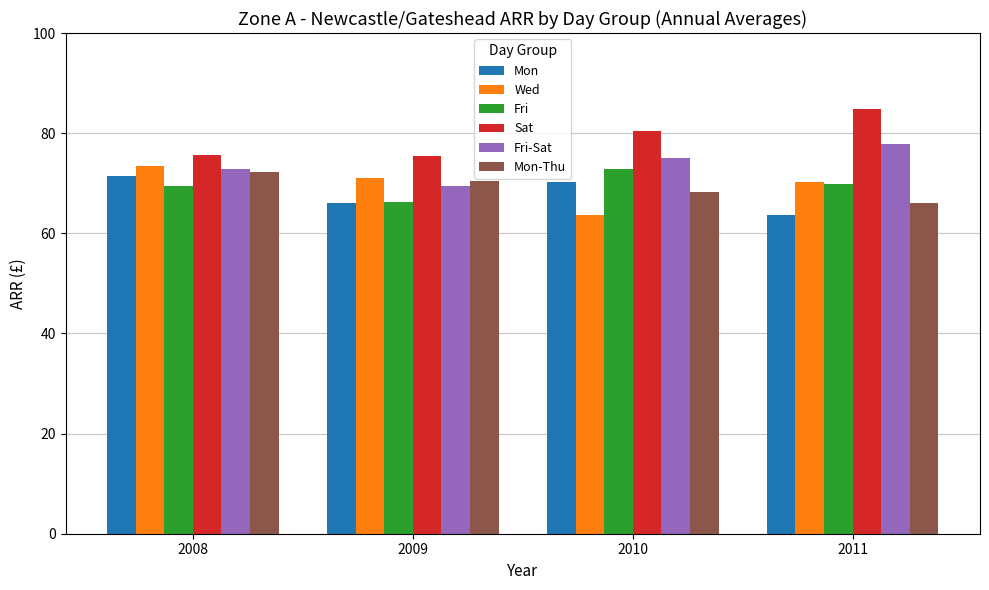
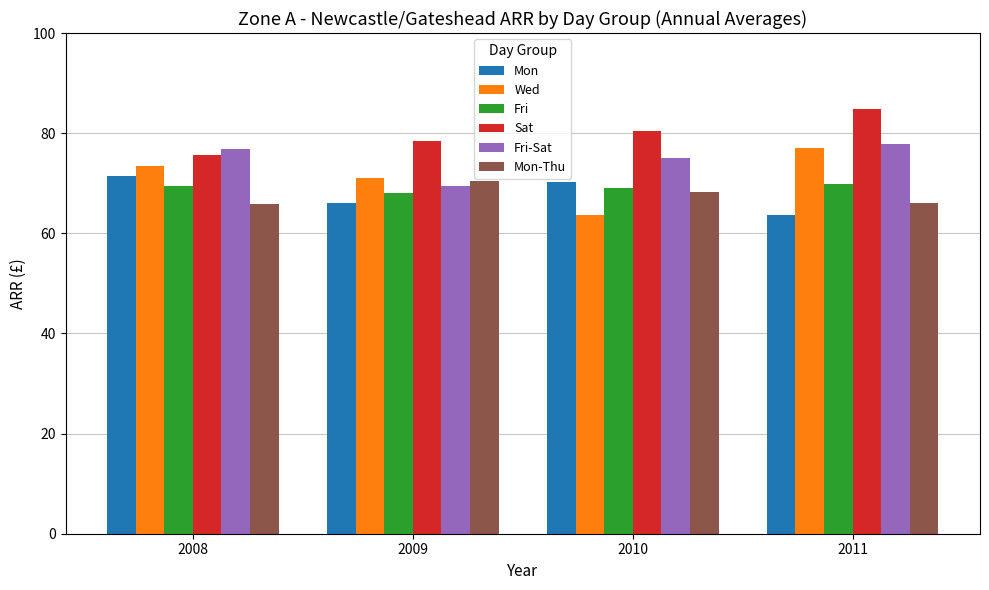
Fri-Sat, 2008: 73 -> 77
Mon-Thu, 2008: 72 -> 66
Fri, 2009: 66 -> 68
Sat, 2009: 76 -> 78
Fri, 2010: 73 -> 69
Wed, 2011: 70 -> 77
